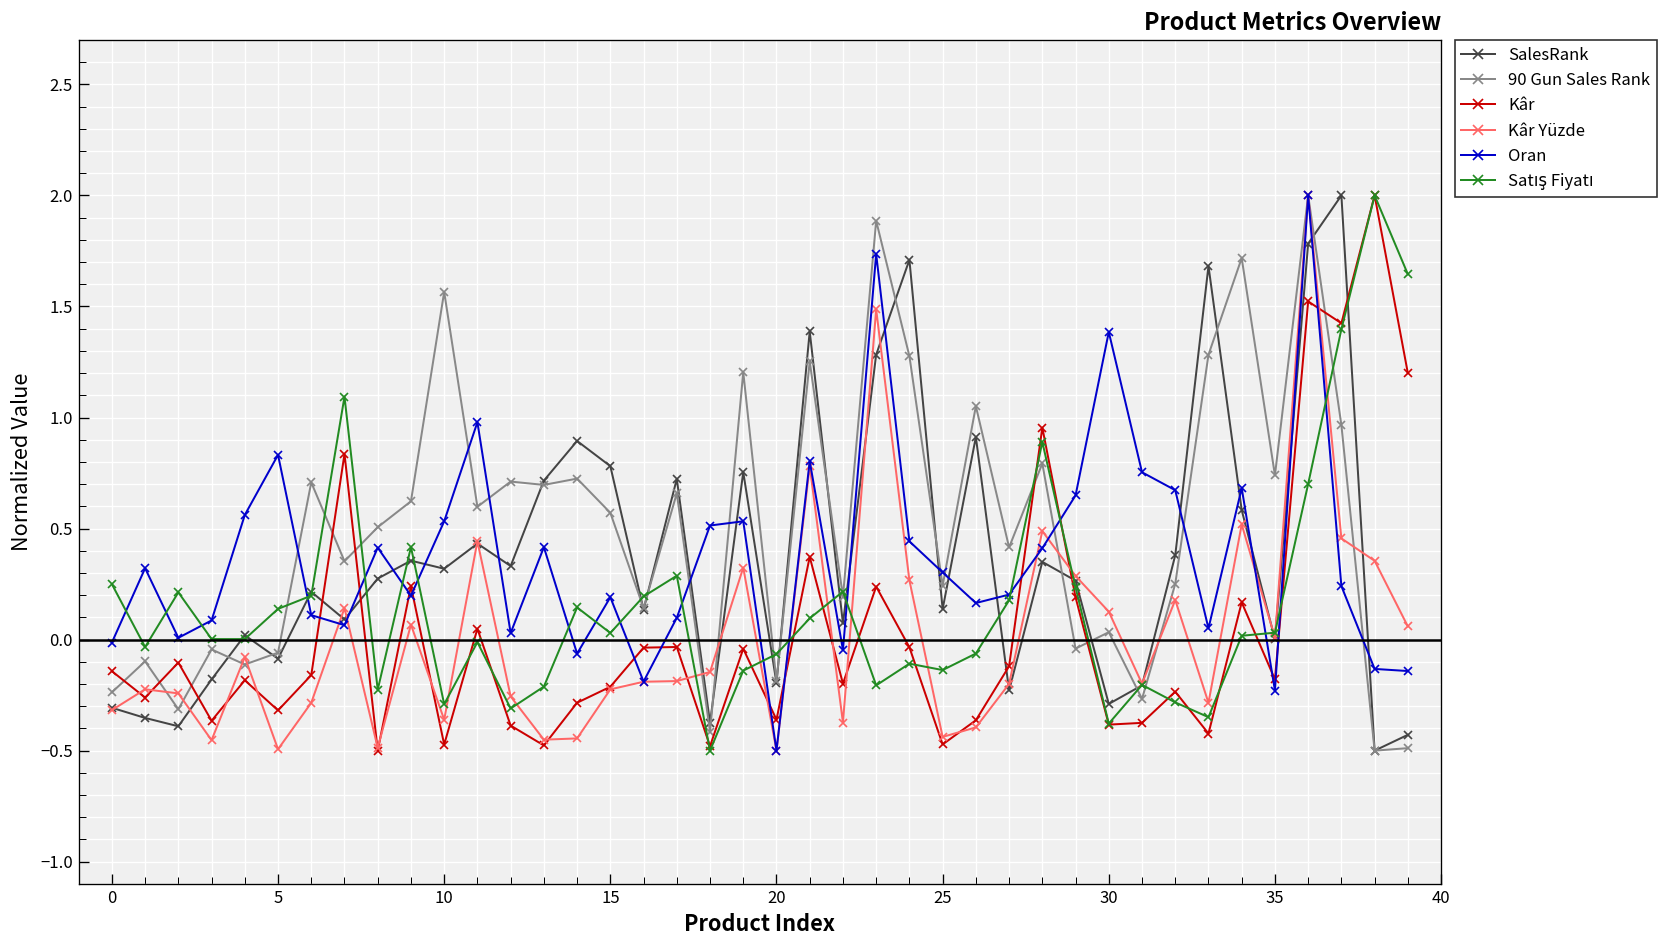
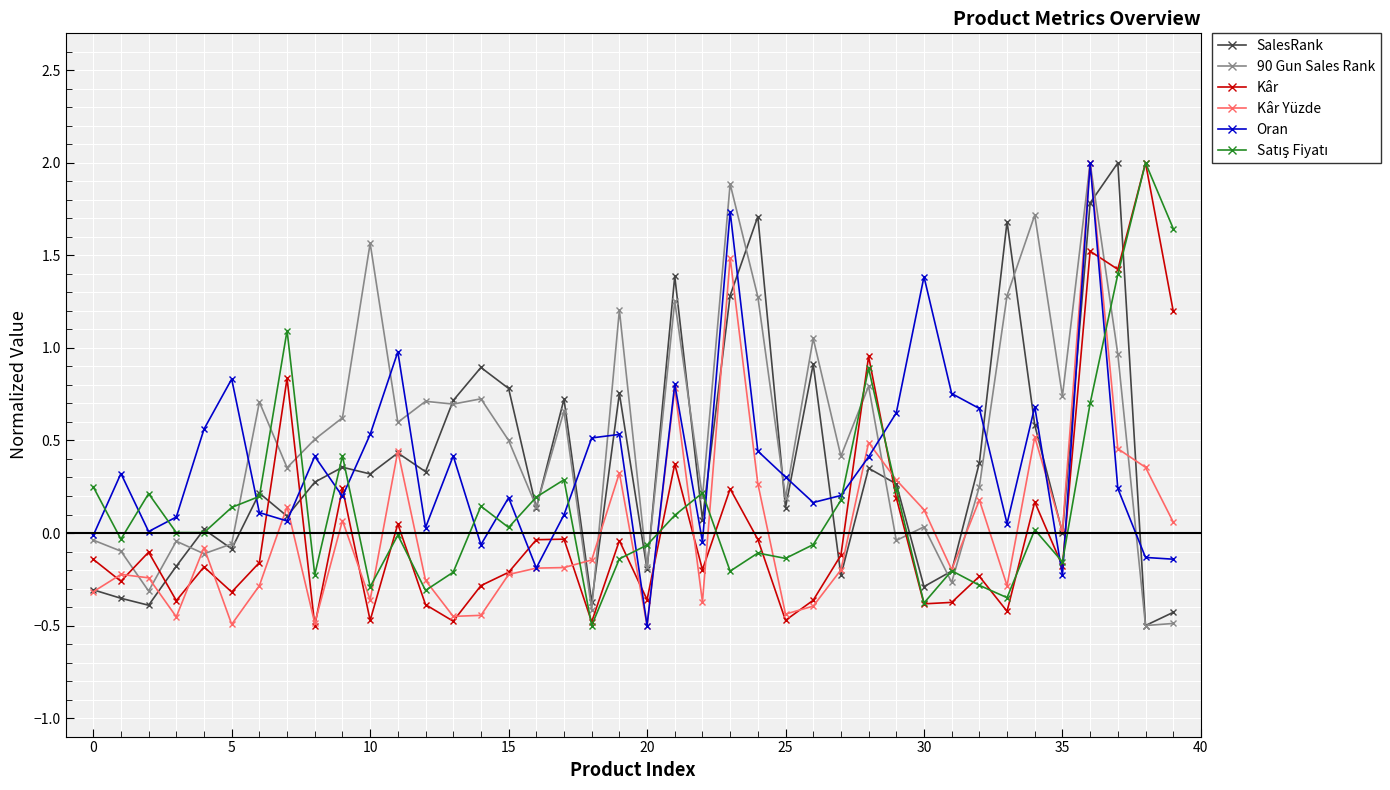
90 Gun Sales Rank, 0: -0.24 -> -0.04
90 Gun Sales Rank, 15: 0.57 -> 0.50
90 Gun Sales Rank, 25: 0.24 -> 0.19
Satış Fiyatı, 35: 0.03 -> -0.16
